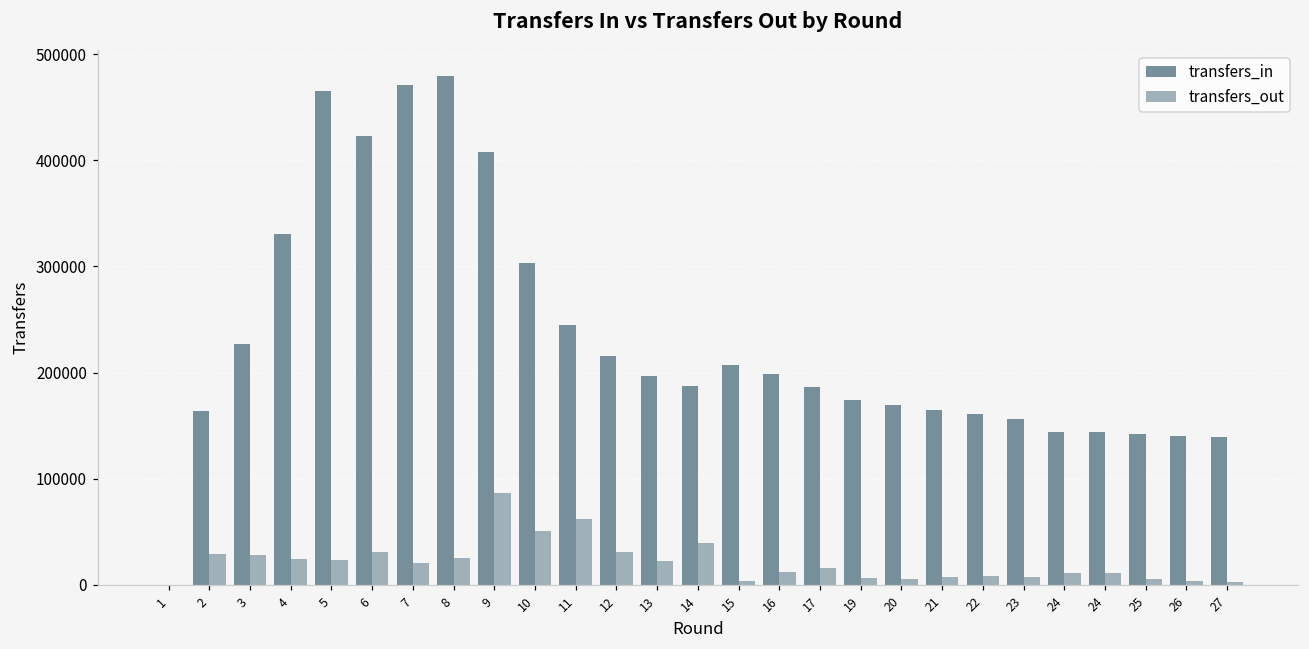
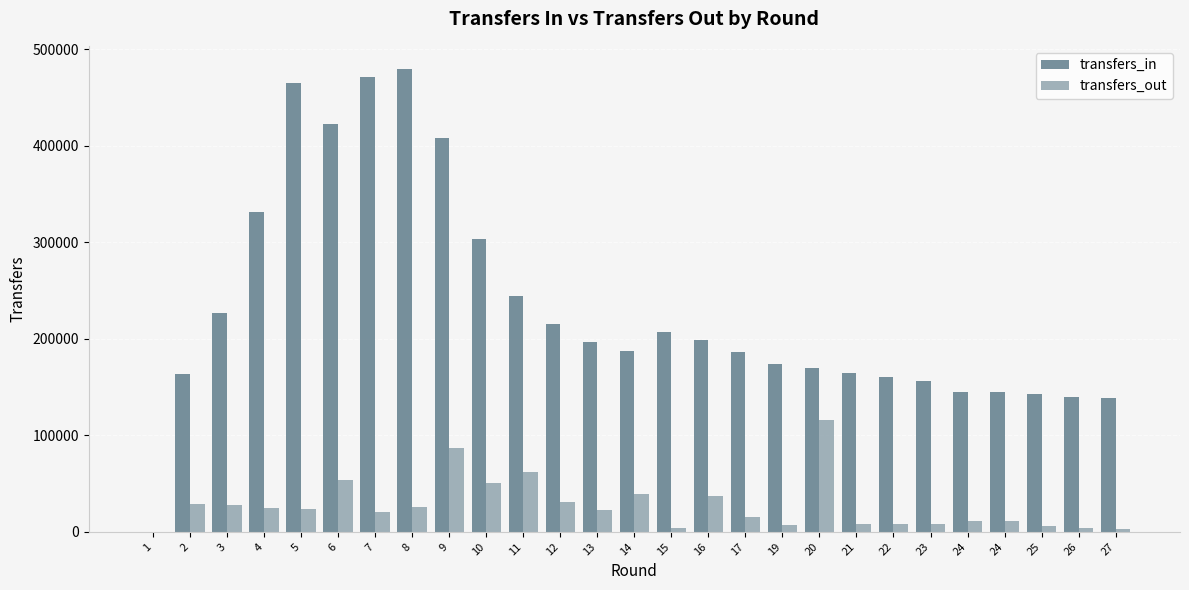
transfers_out, 6: 30000 -> 50000
transfers_out, 16: 10000 -> 40000
transfers_out, 20: 10000 -> 120000
